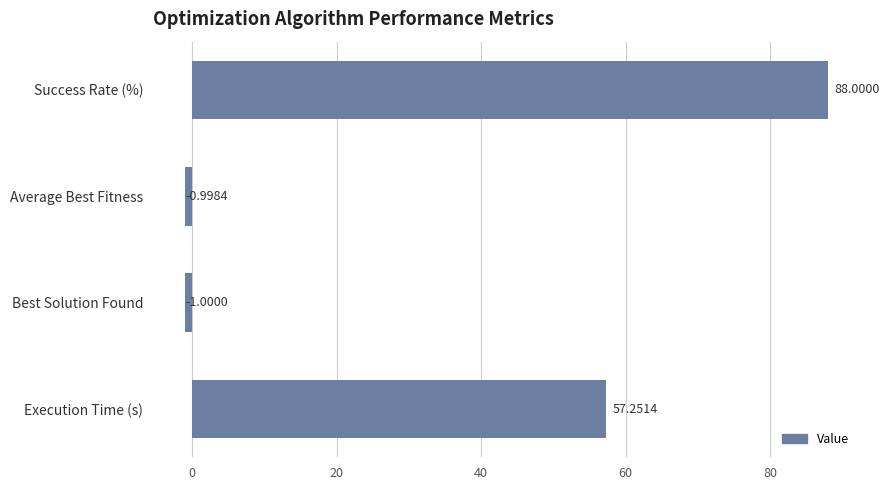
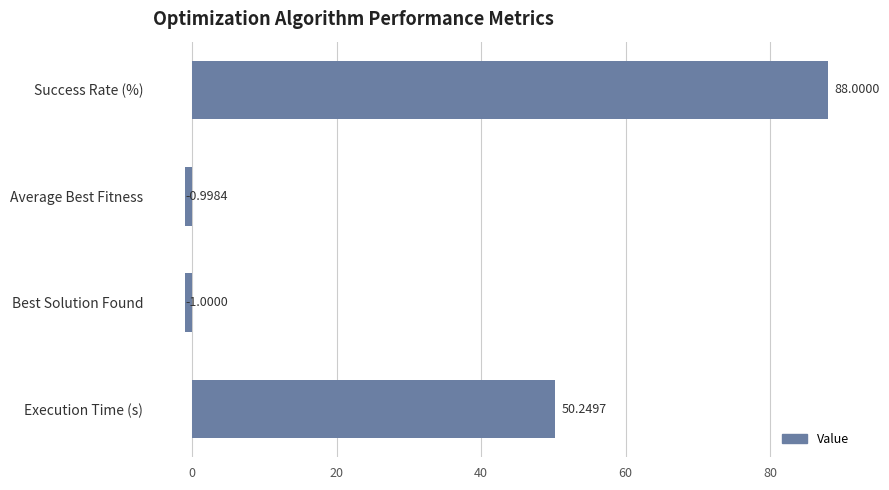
Execution Time (s): 57.2514 -> 50.2497
